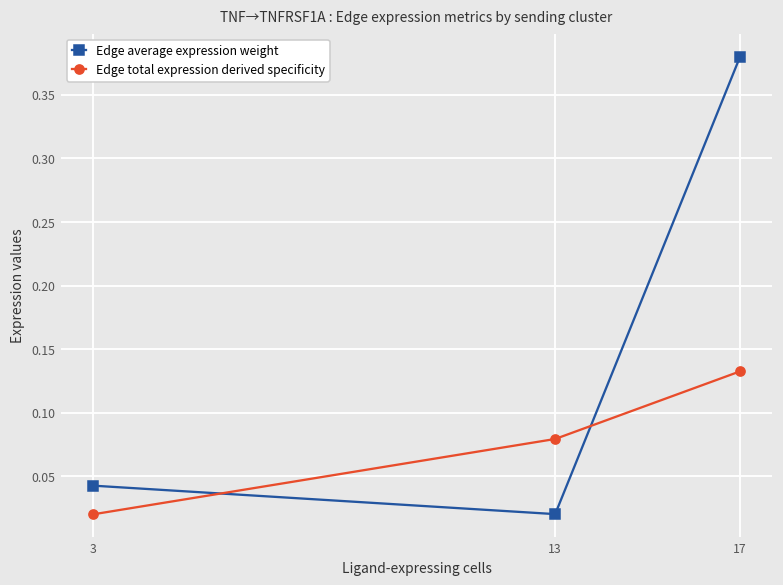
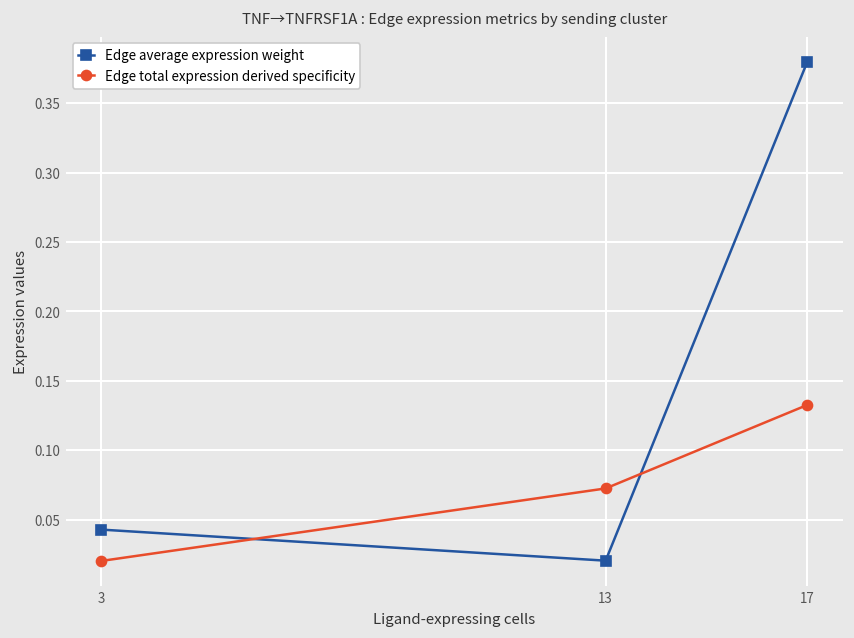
Edge total expression derived specificity, 13: 0.079 -> 0.072
